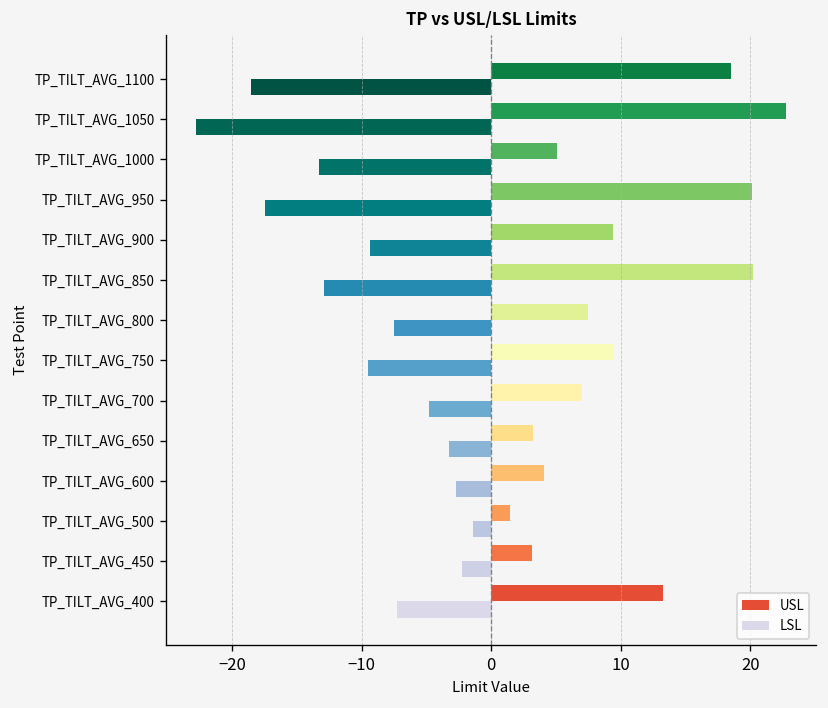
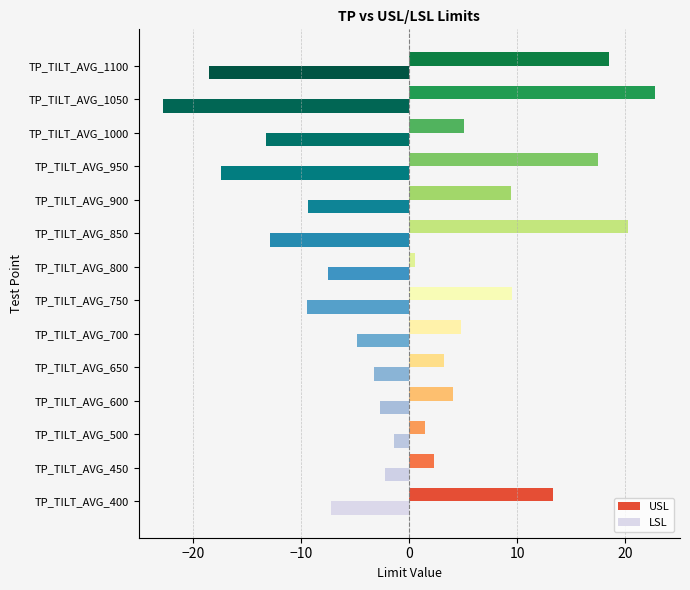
USL, TP_TILT_AVG_950: 20.1 -> 17.5
USL, TP_TILT_AVG_800: 7.5 -> 0.5
USL, TP_TILT_AVG_700: 7.0 -> 4.8
USL, TP_TILT_AVG_450: 3.1 -> 2.3
